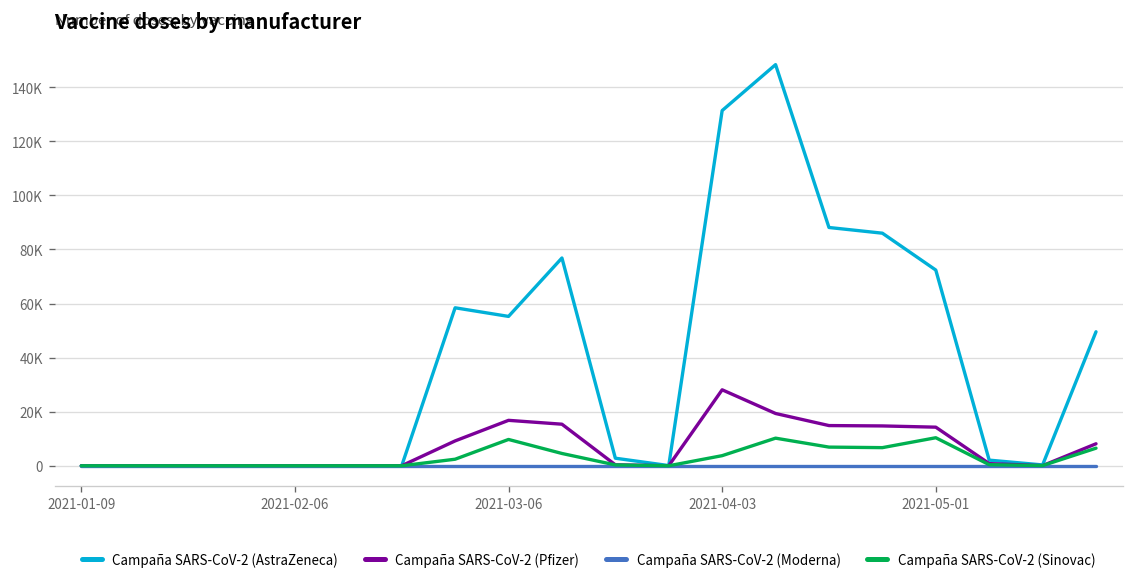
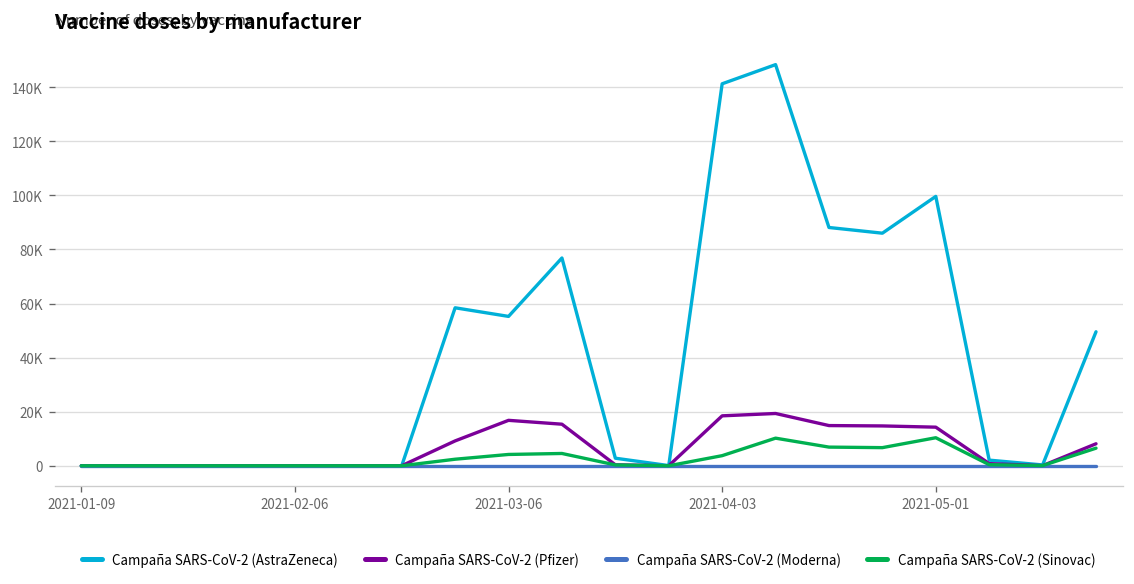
Campaña SARS-CoV-2 (Sinovac), 2021-03-06: 10000 -> 4000
Campaña SARS-CoV-2 (AstraZeneca), 2021-04-03: 131000 -> 141000
Campaña SARS-CoV-2 (Pfizer), 2021-04-03: 28000 -> 18000
Campaña SARS-CoV-2 (AstraZeneca), 2021-05-01: 72000 -> 100000
